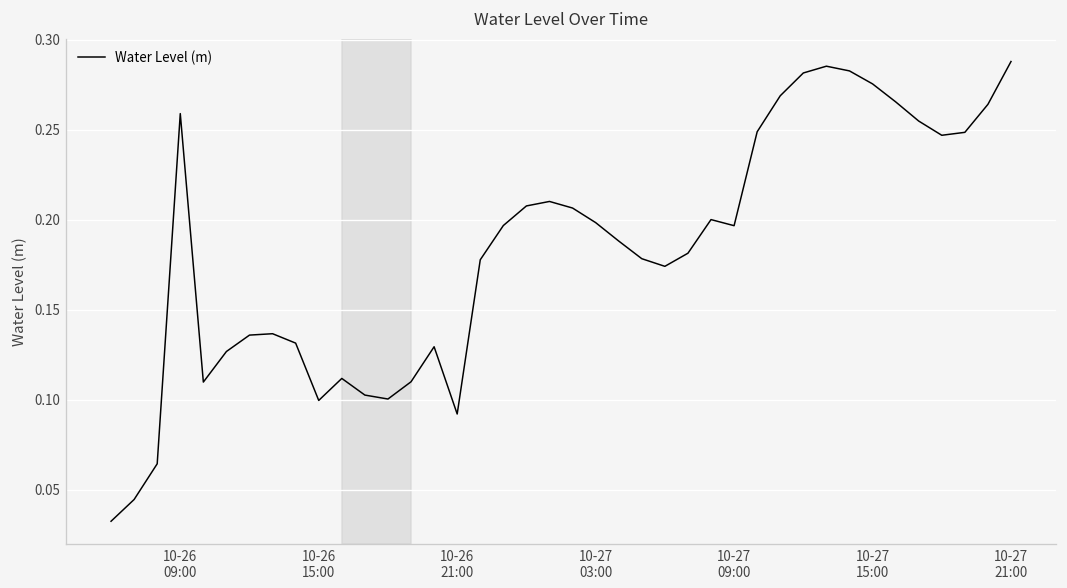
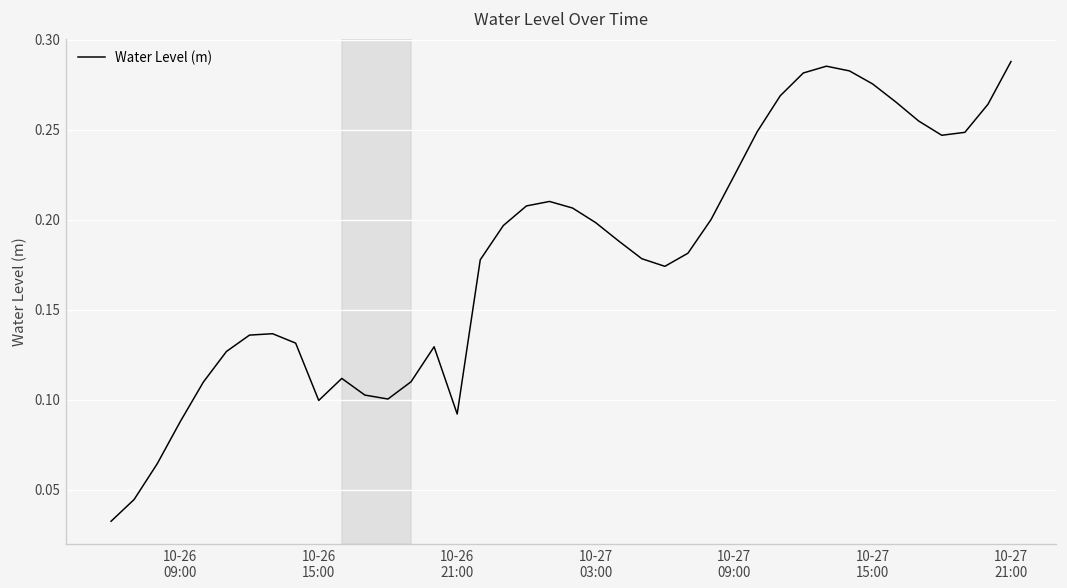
10-26 09:00: 0.259 -> 0.088
10-27 09:00: 0.197 -> 0.224
